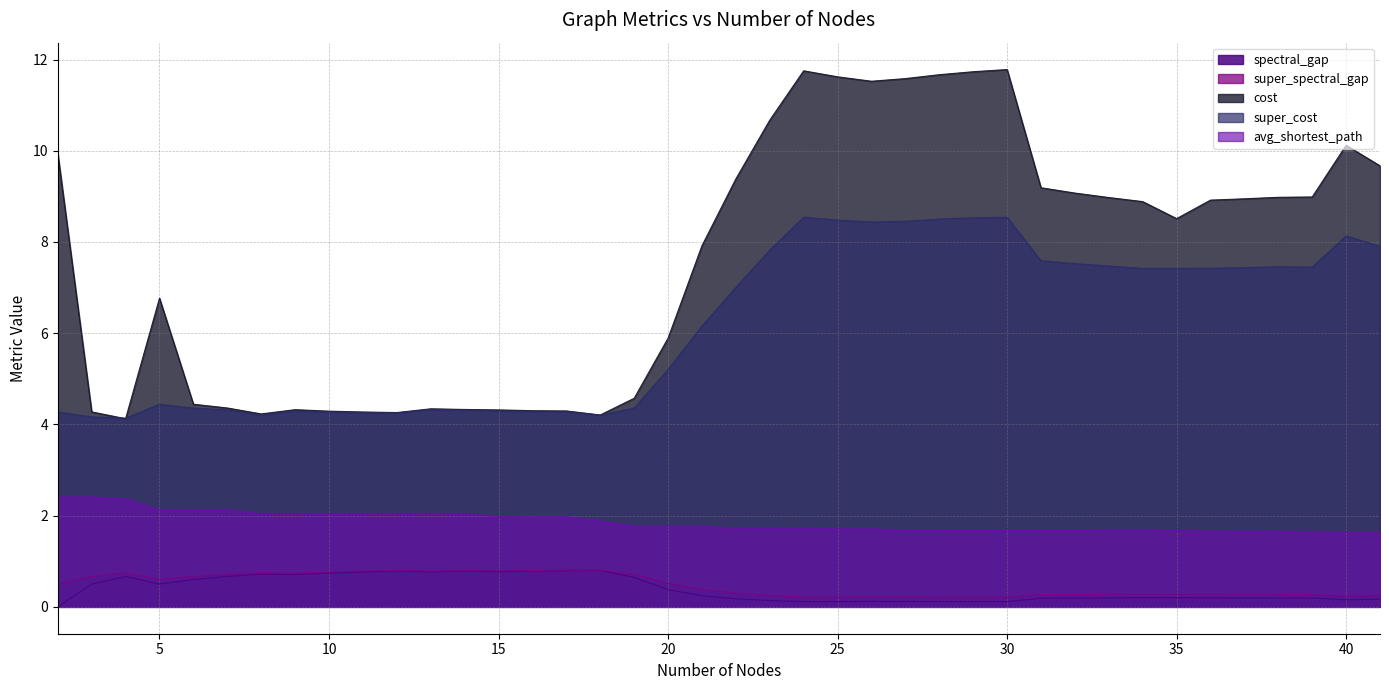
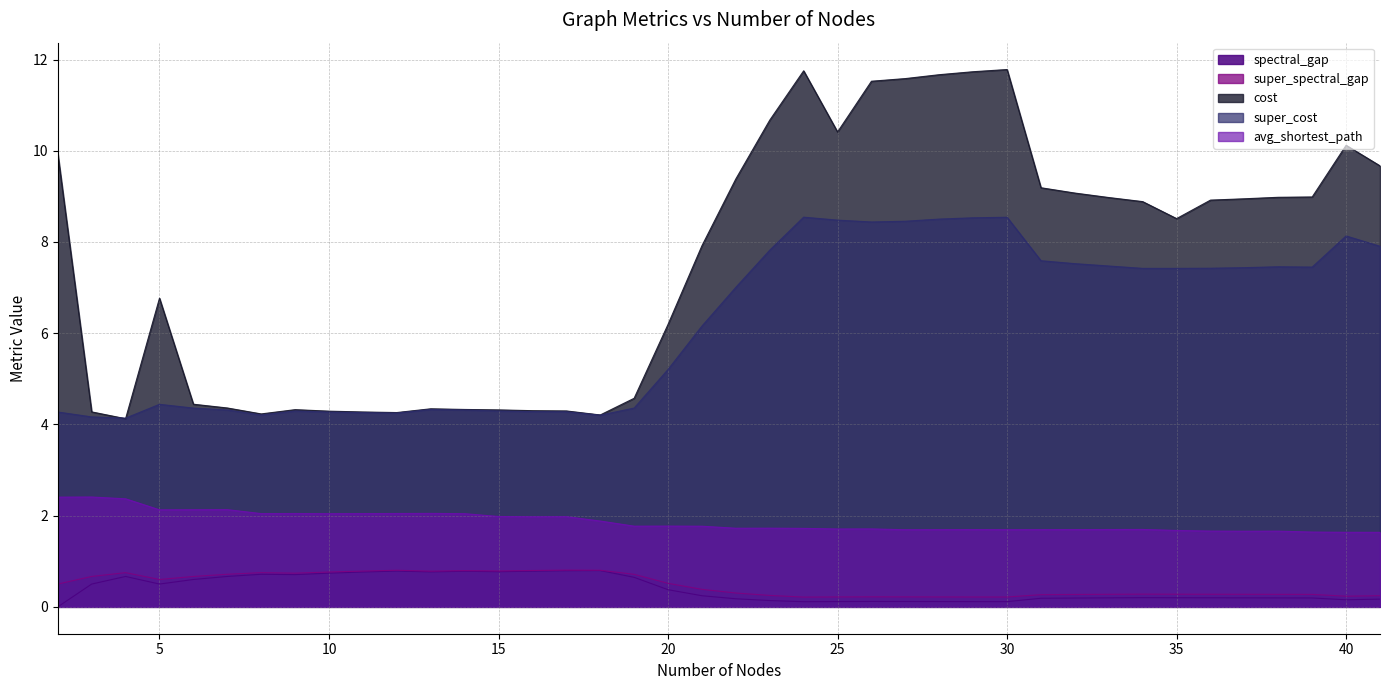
cost, 20: 5.9 -> 6.2
cost, 25: 11.6 -> 10.4
